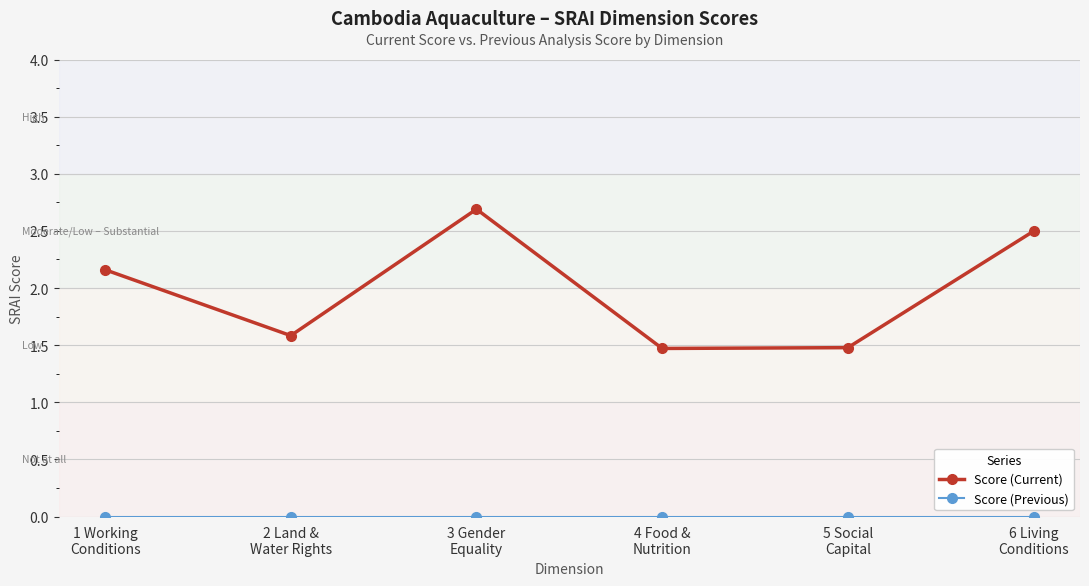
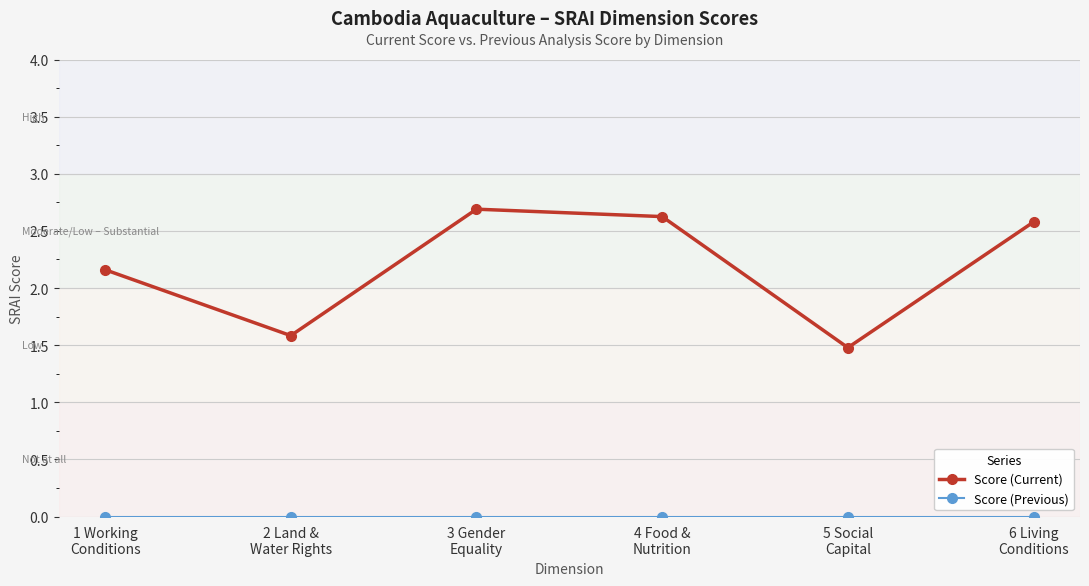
Score (Current), 4 Food & Nutrition: 1.47 -> 2.63
Score (Current), 6 Living Conditions: 2.50 -> 2.58
